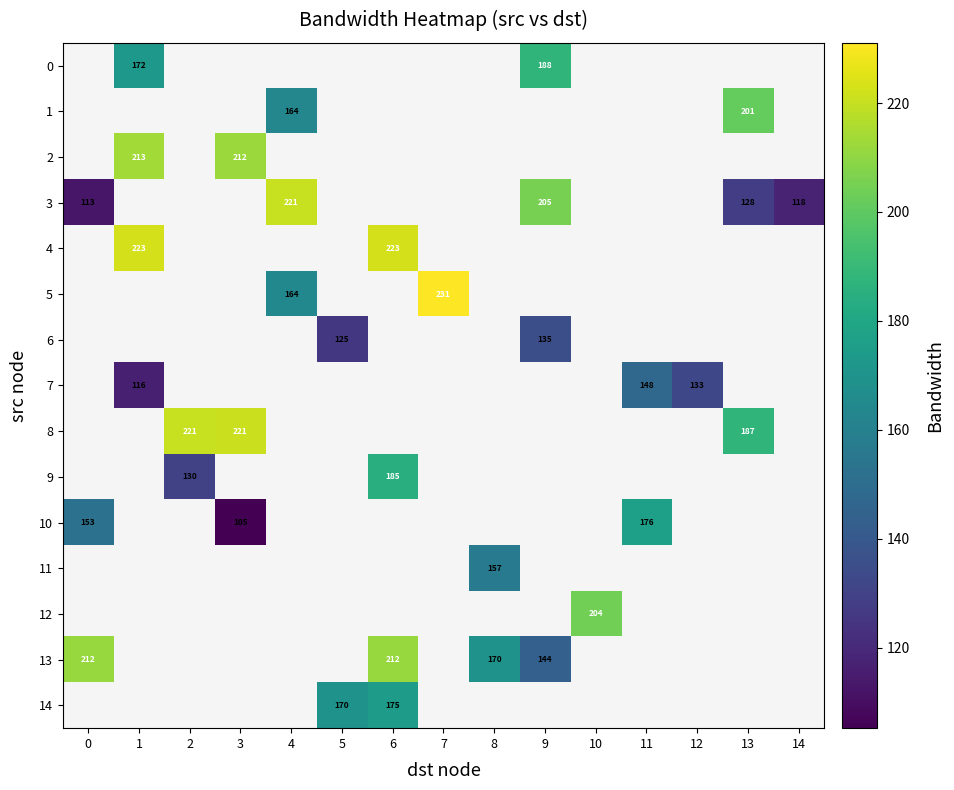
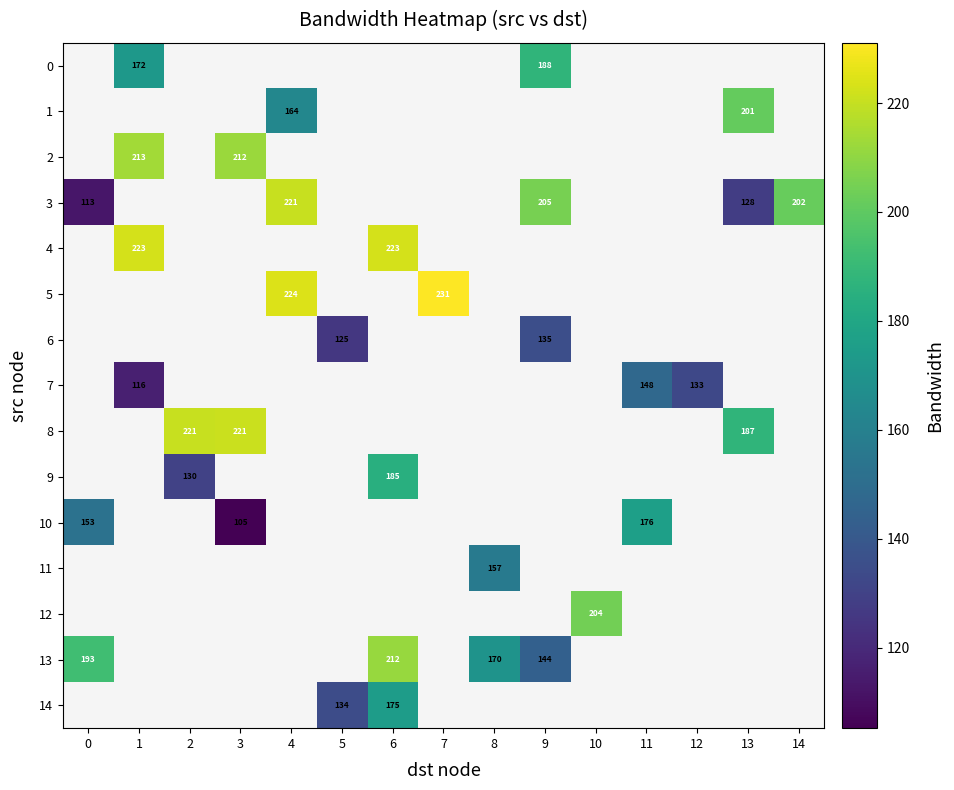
3, 14: 118 -> 202
5, 4: 164 -> 224
13, 0: 212 -> 193
14, 5: 170 -> 134
